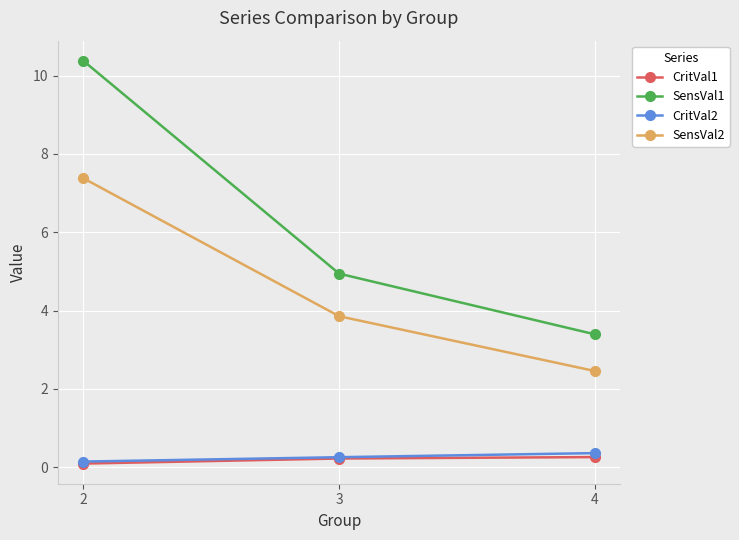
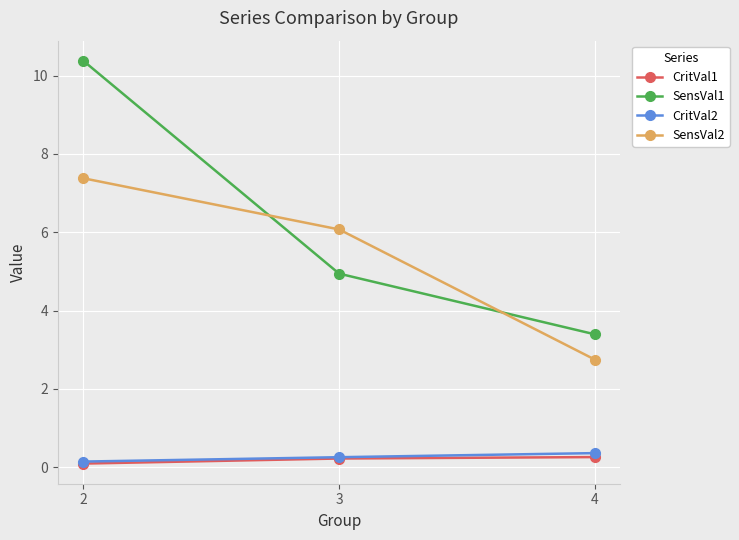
SensVal2, 3: 3.9 -> 6.1
SensVal2, 4: 2.5 -> 2.8
